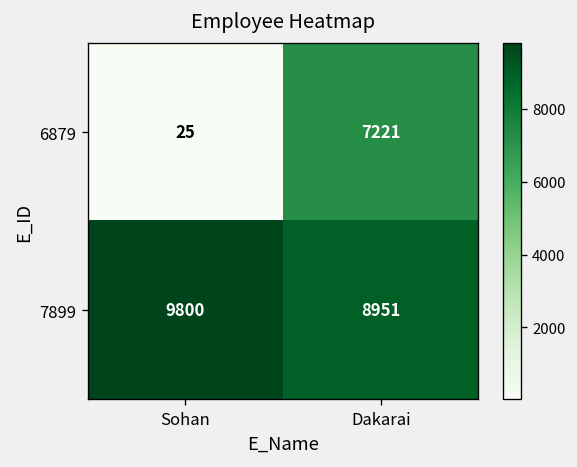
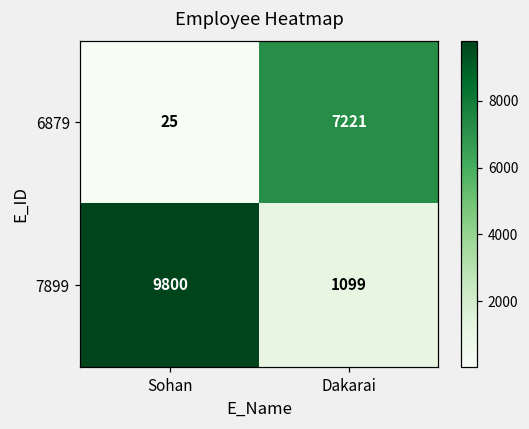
7899, Dakarai: 8951 -> 1099
